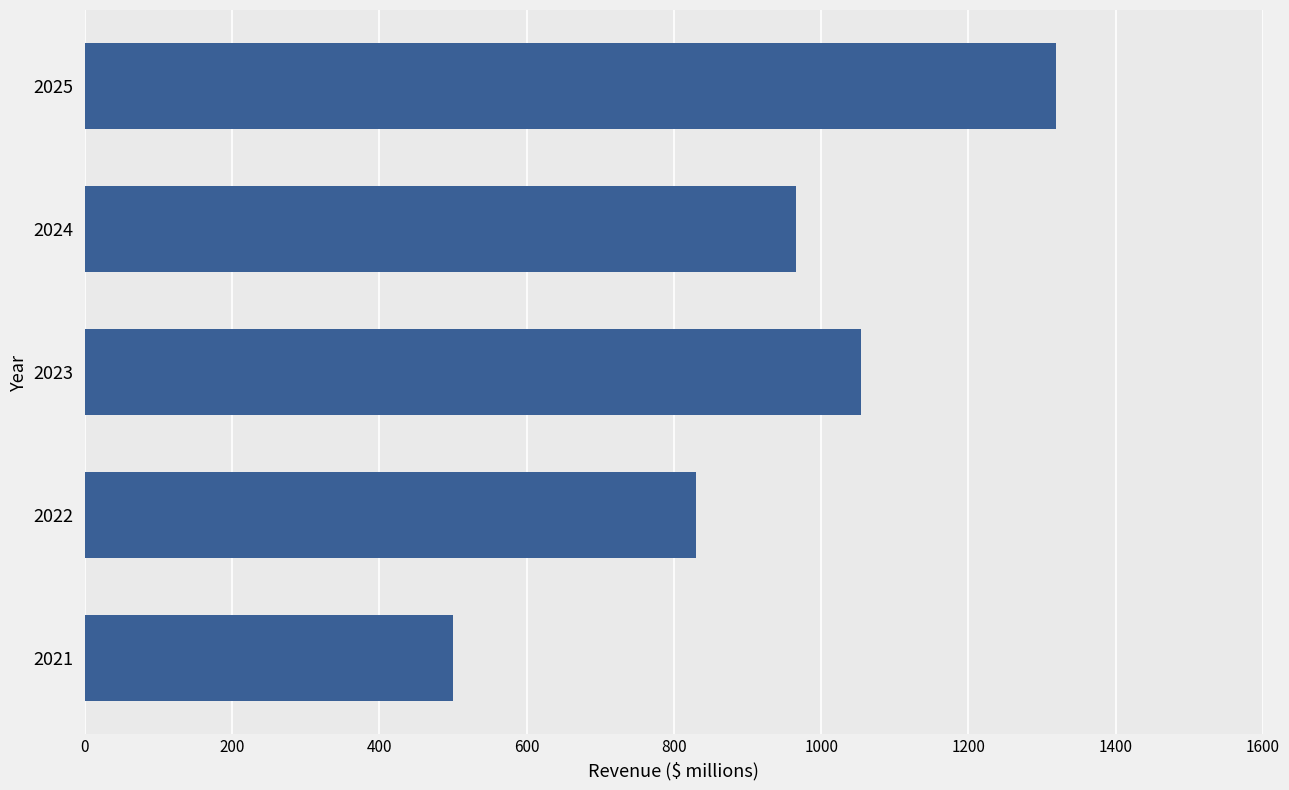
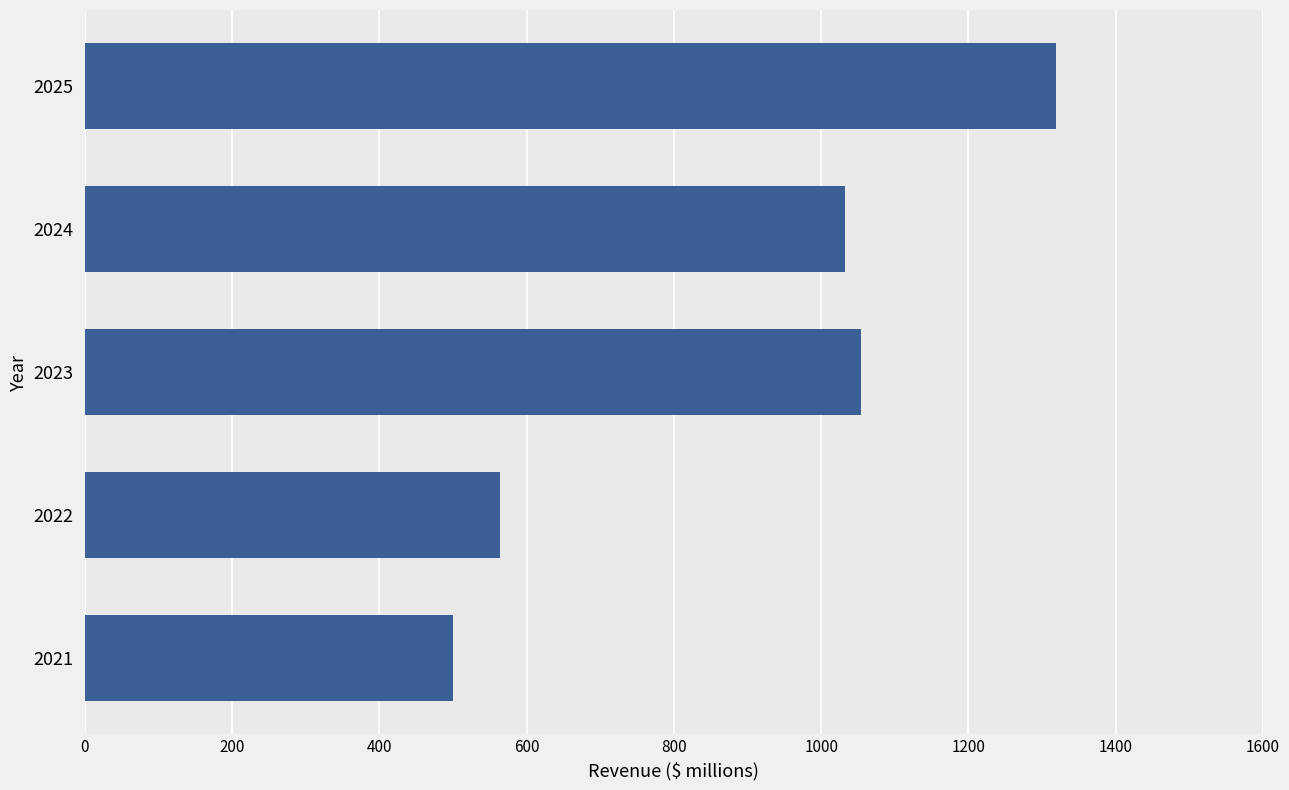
2024: 970 -> 1030
2022: 830 -> 560
